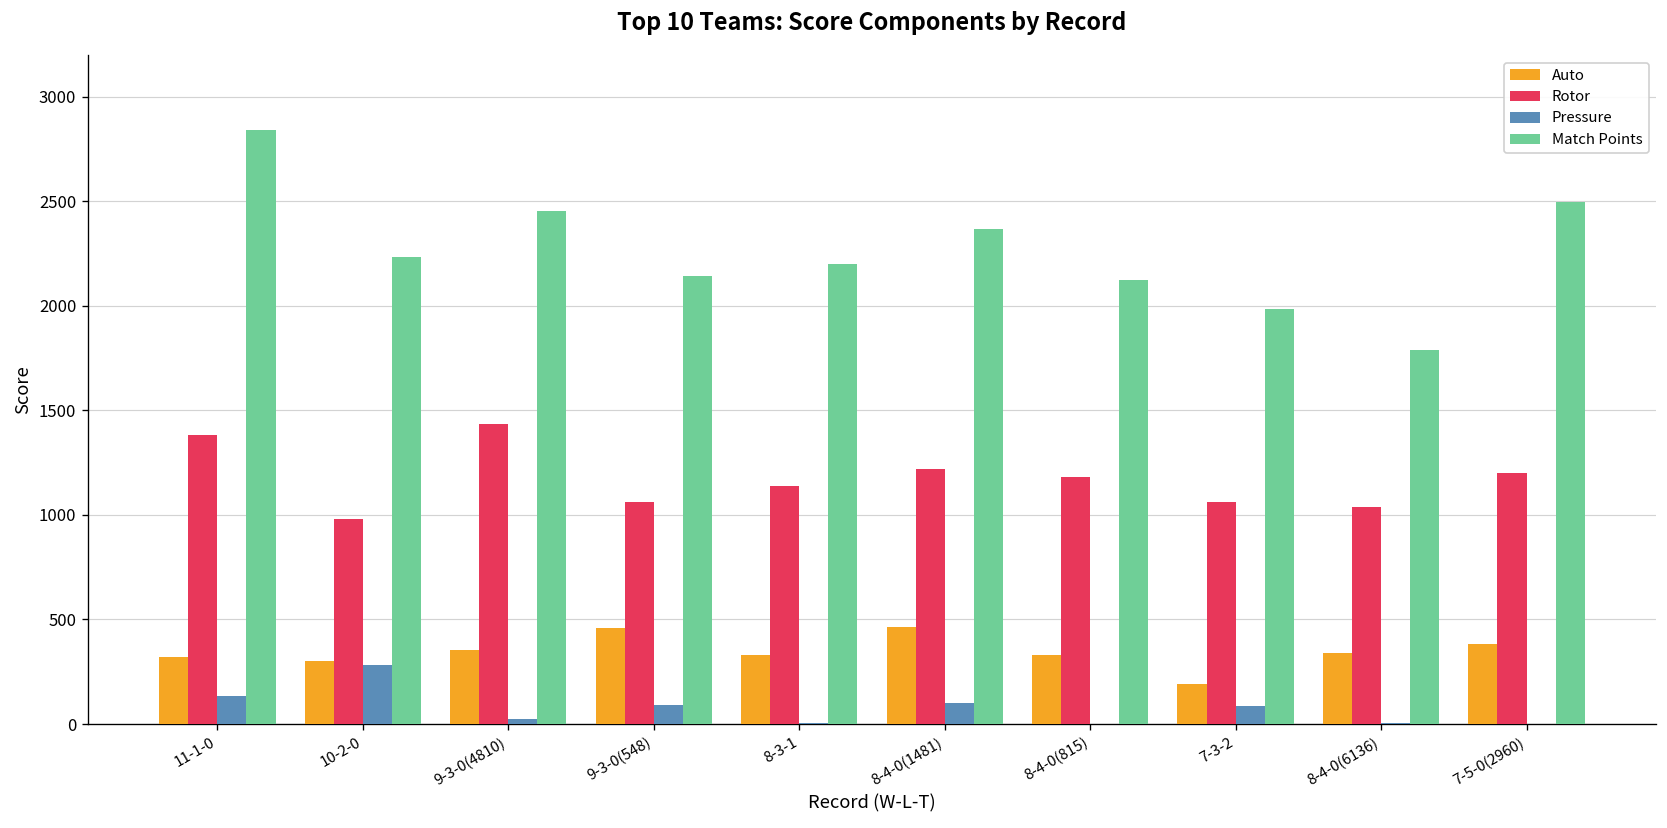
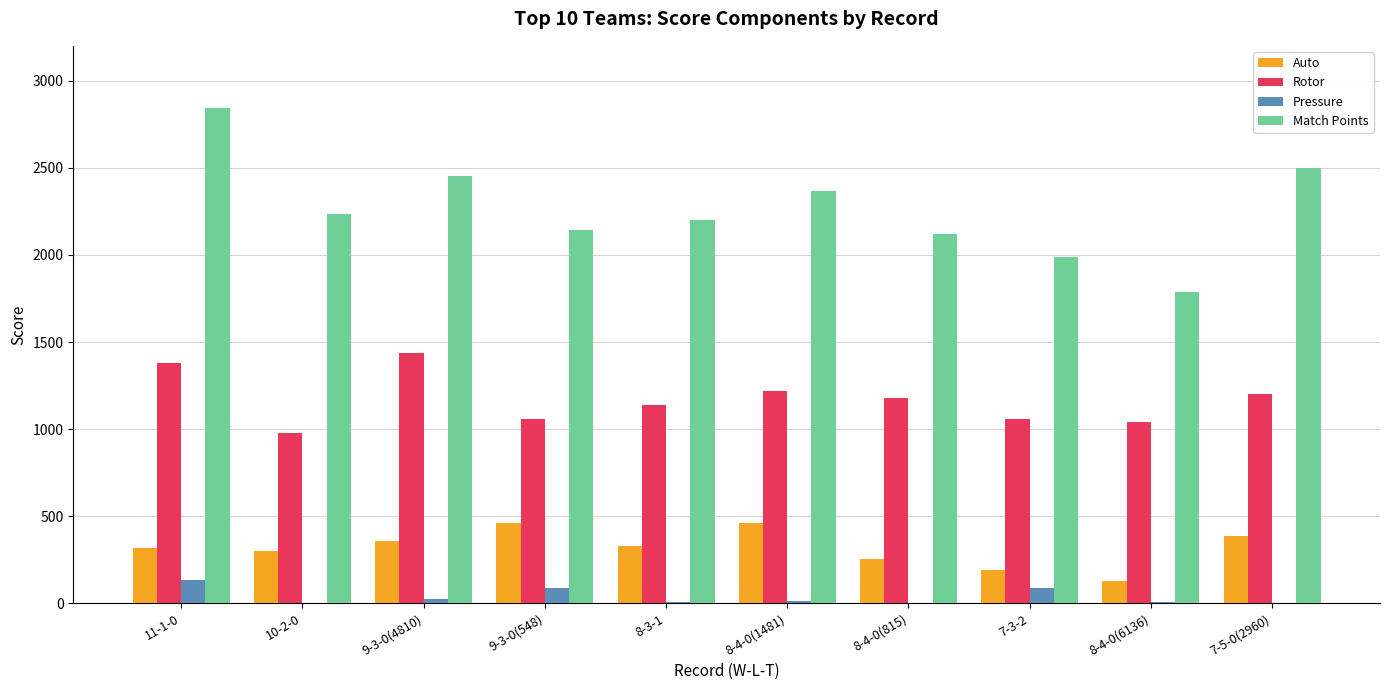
Pressure, 10-2-0: 280 -> 0
Pressure, 8-4-0(1481): 100 -> 10
Auto, 8-4-0(815): 330 -> 250
Auto, 8-4-0(6136): 340 -> 130
